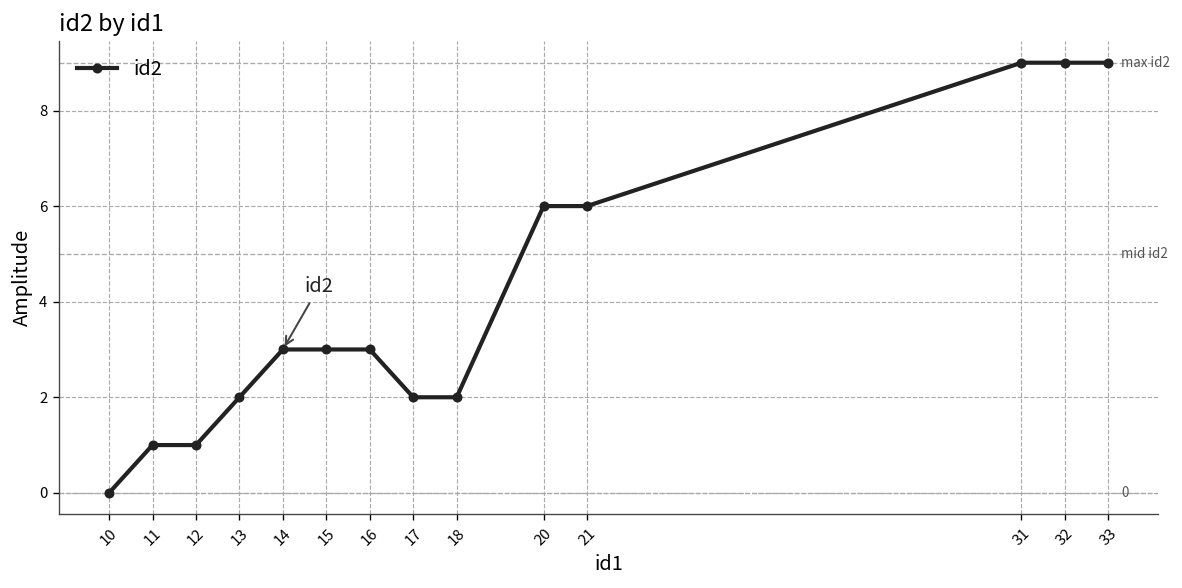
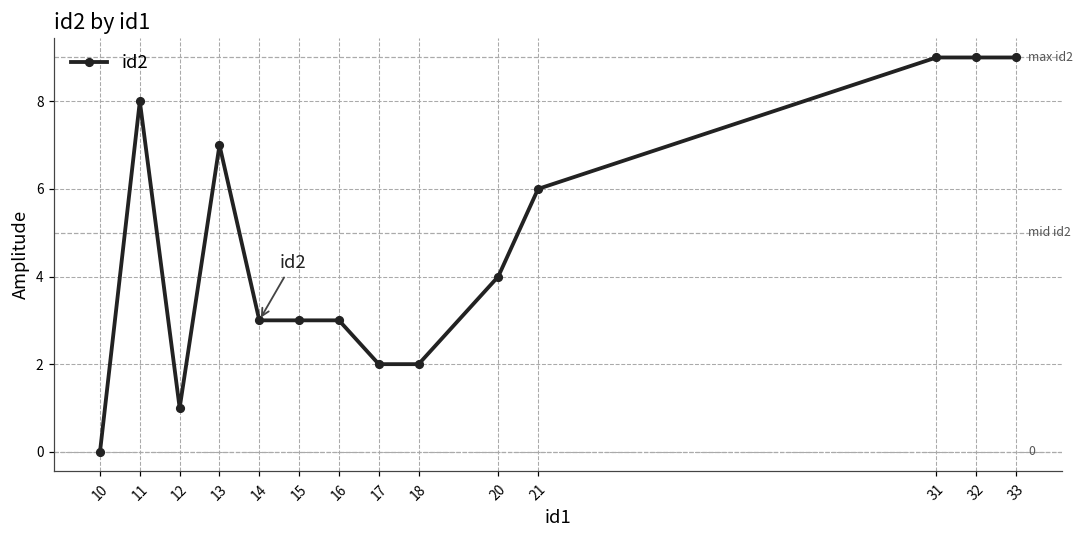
11: 1 -> 8
13: 2 -> 7
20: 6 -> 4
